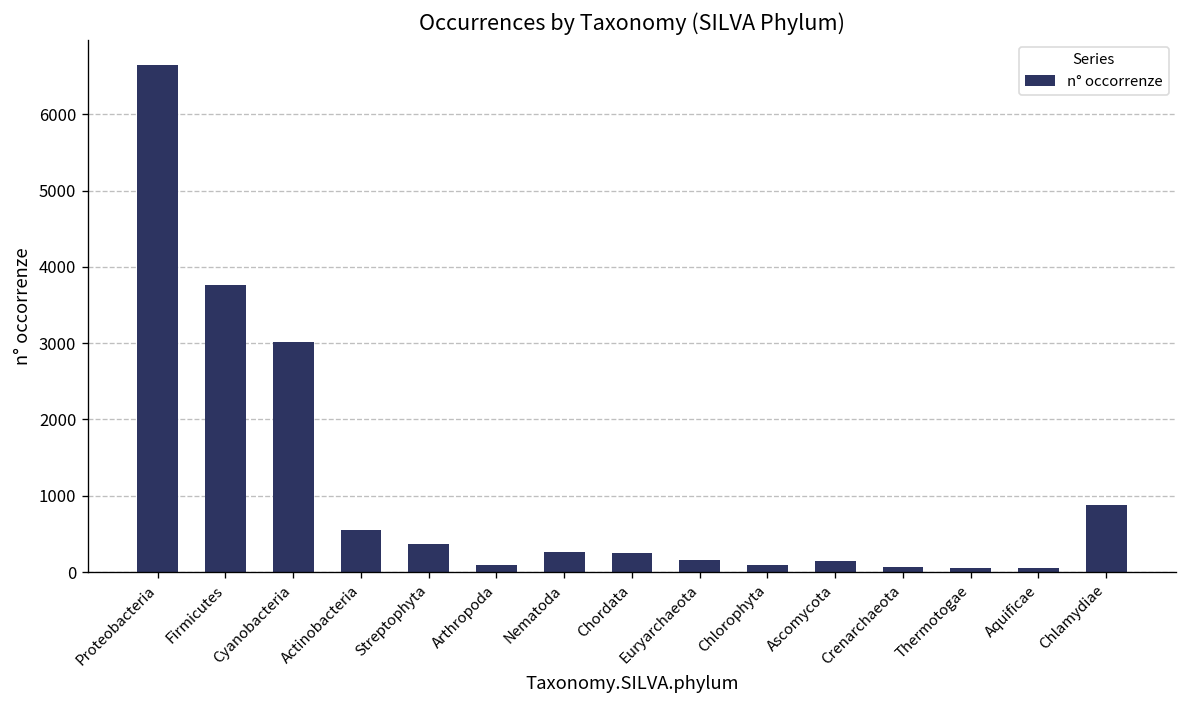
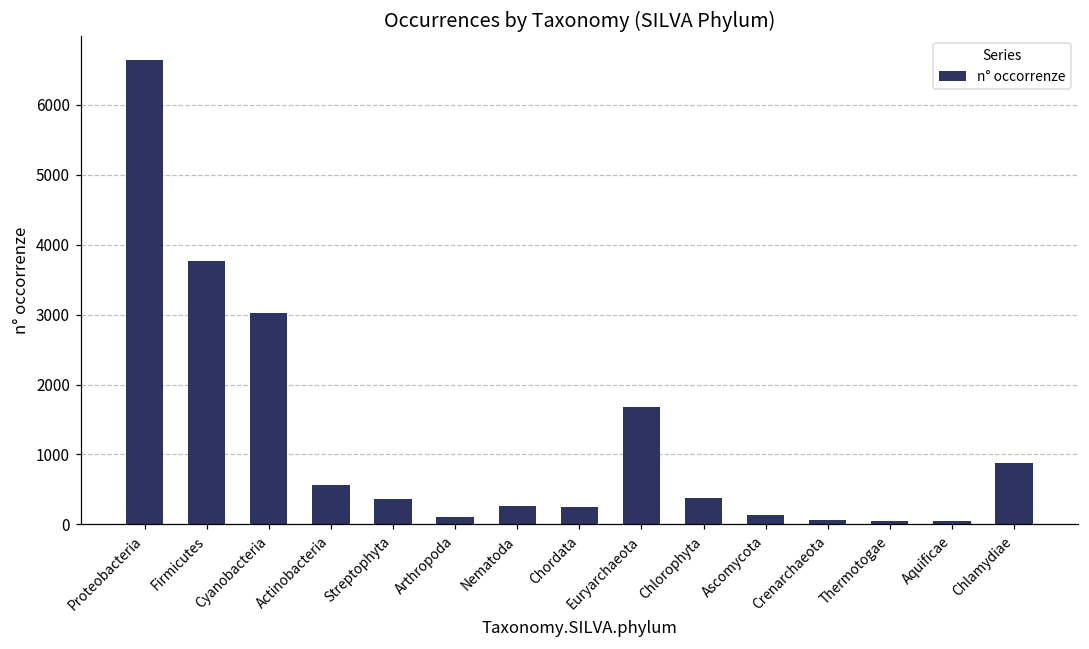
Euryarchaeota: 200 -> 1700
Chlorophyta: 100 -> 400
